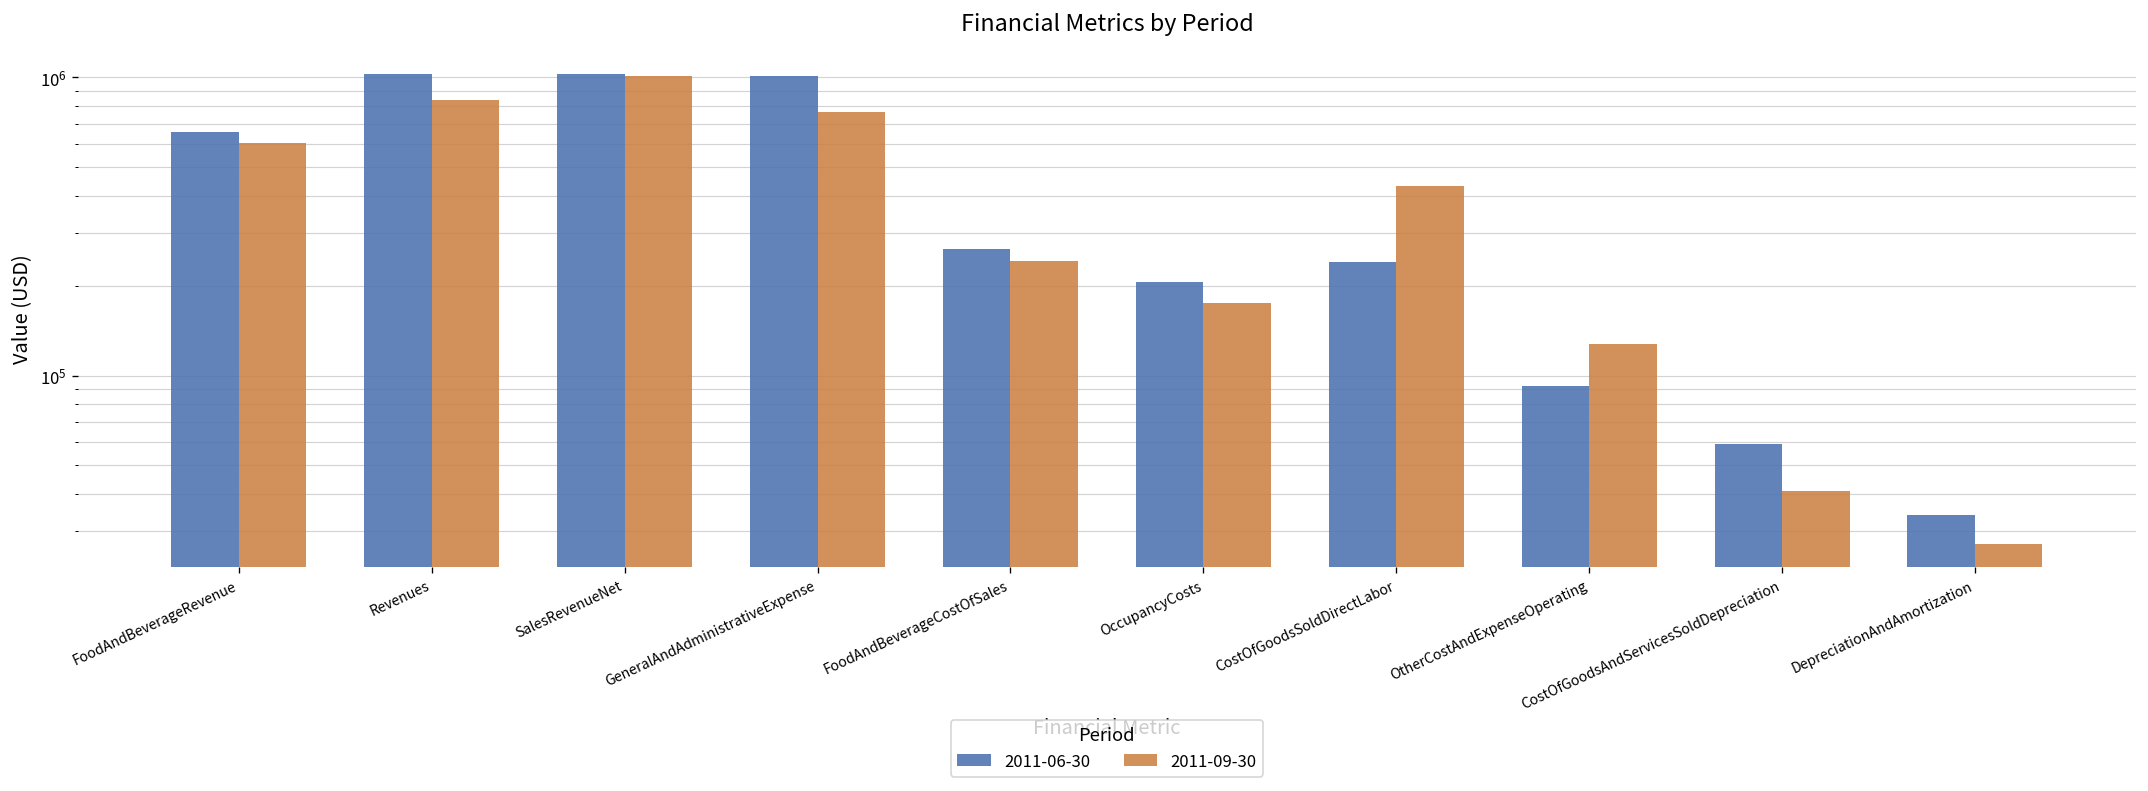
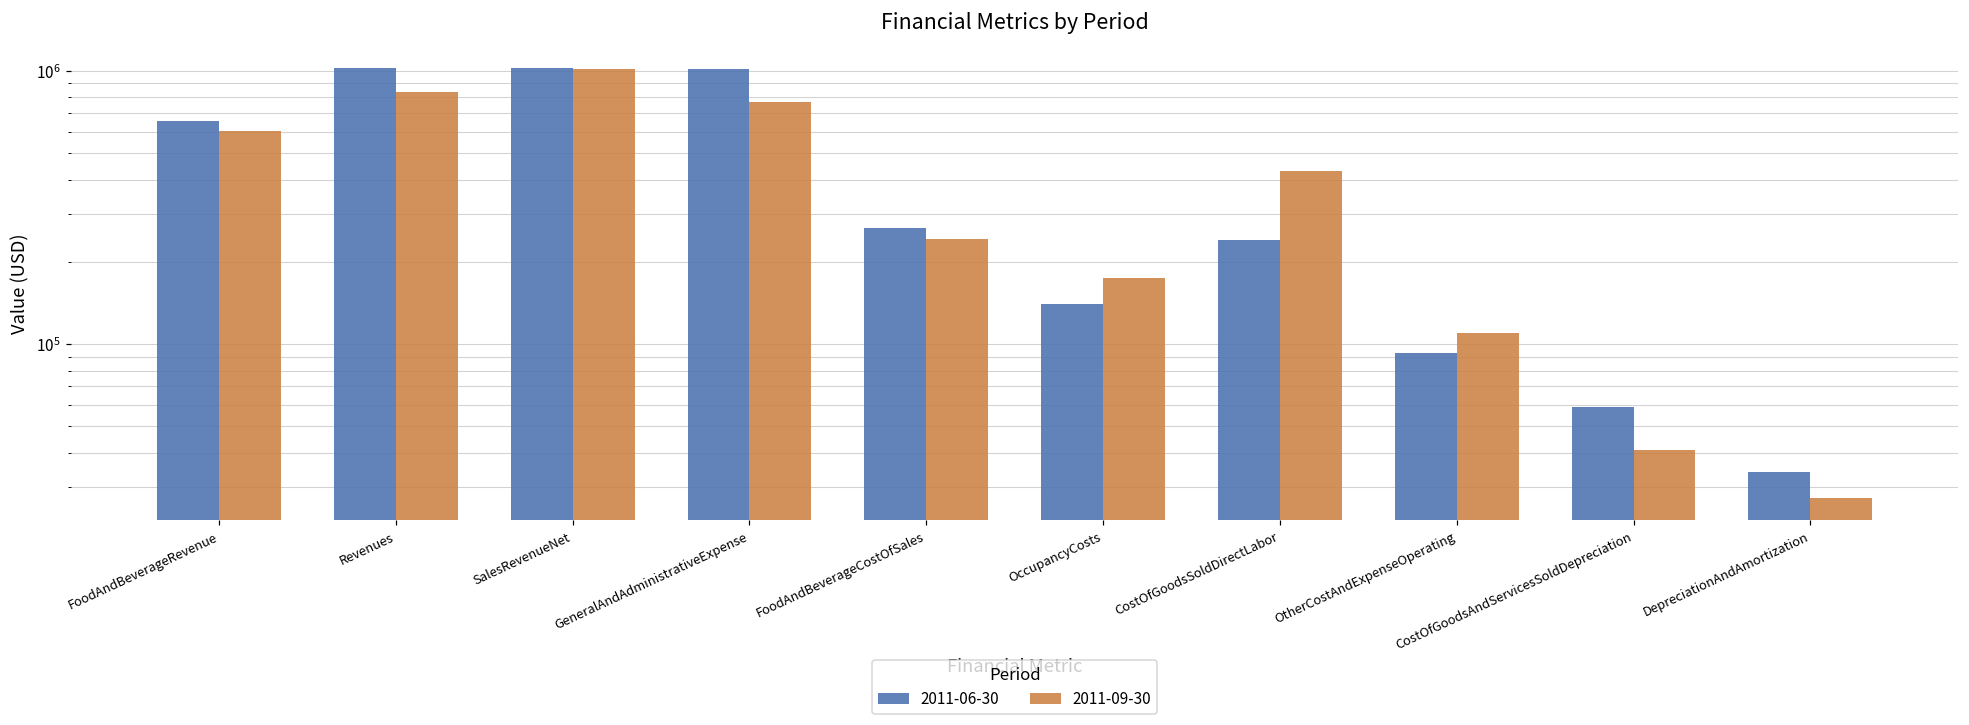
2011-06-30, OccupancyCosts: 210000 -> 140000
2011-09-30, OtherCostAndExpenseOperating: 130000 -> 110000
